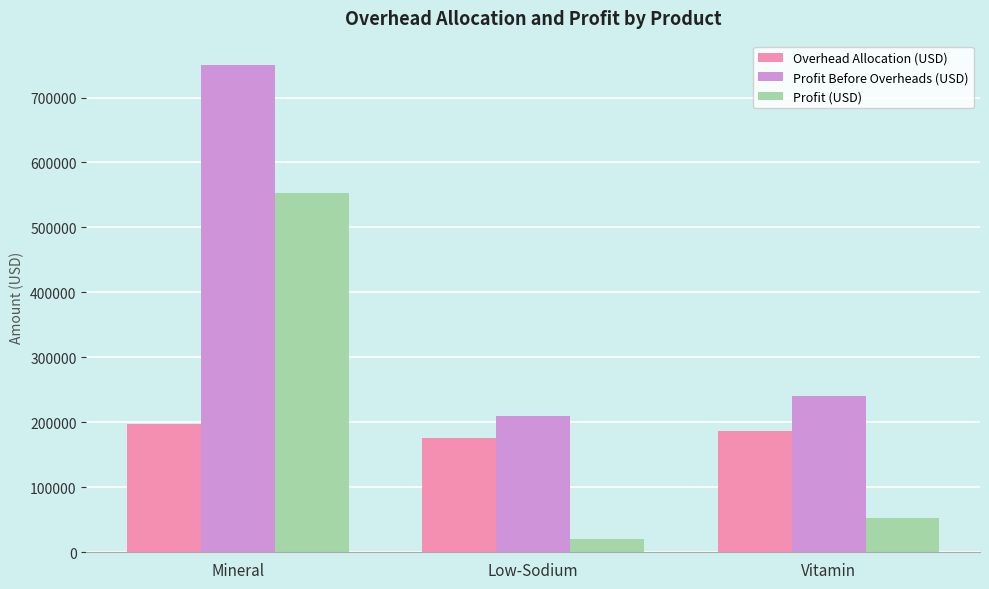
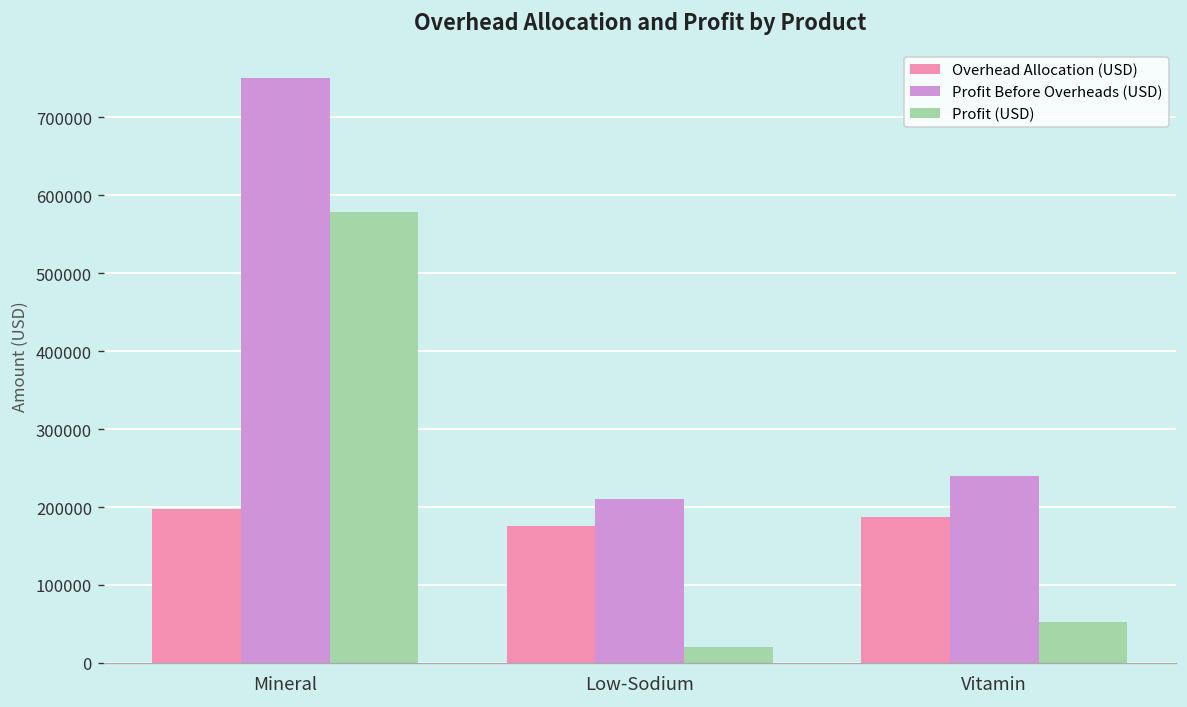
Profit (USD), Mineral: 550000 -> 580000
